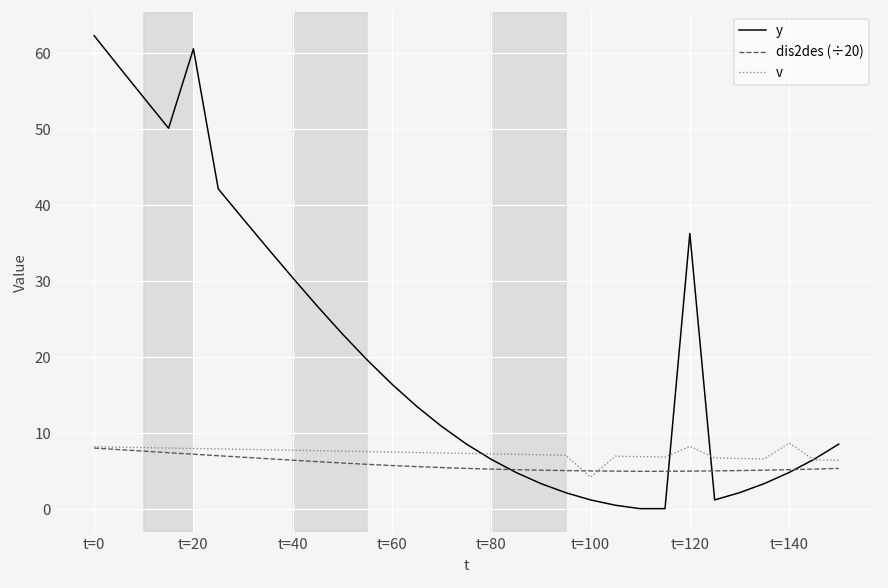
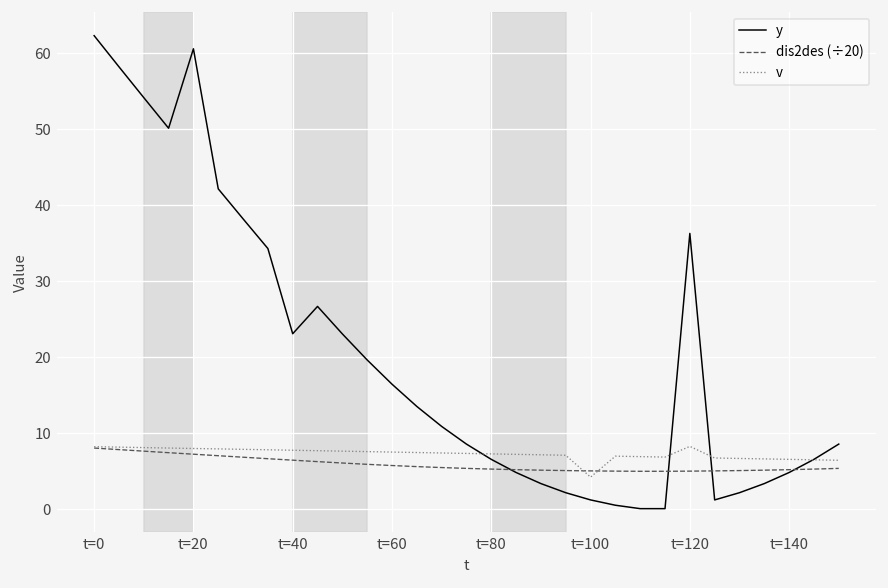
y, t=40: 30 -> 23
v, t=140: 9 -> 7
